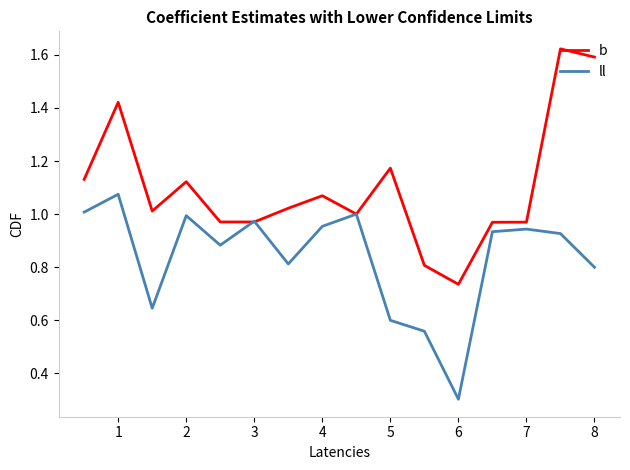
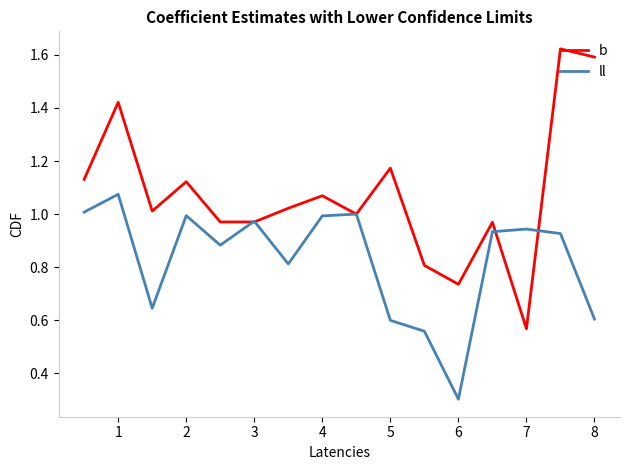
ll, 4: 0.95 -> 0.99
b, 7: 0.97 -> 0.57
ll, 8: 0.80 -> 0.60
